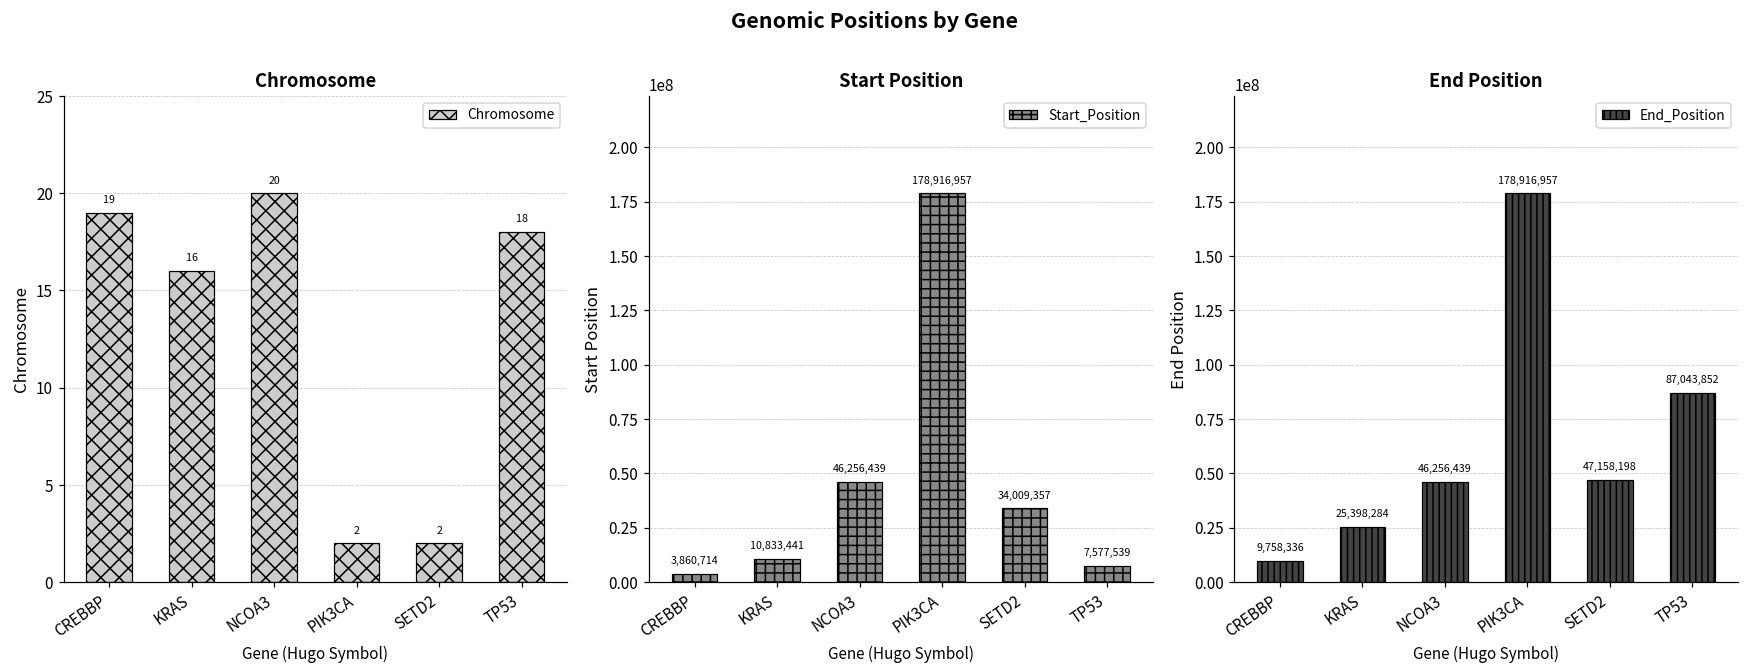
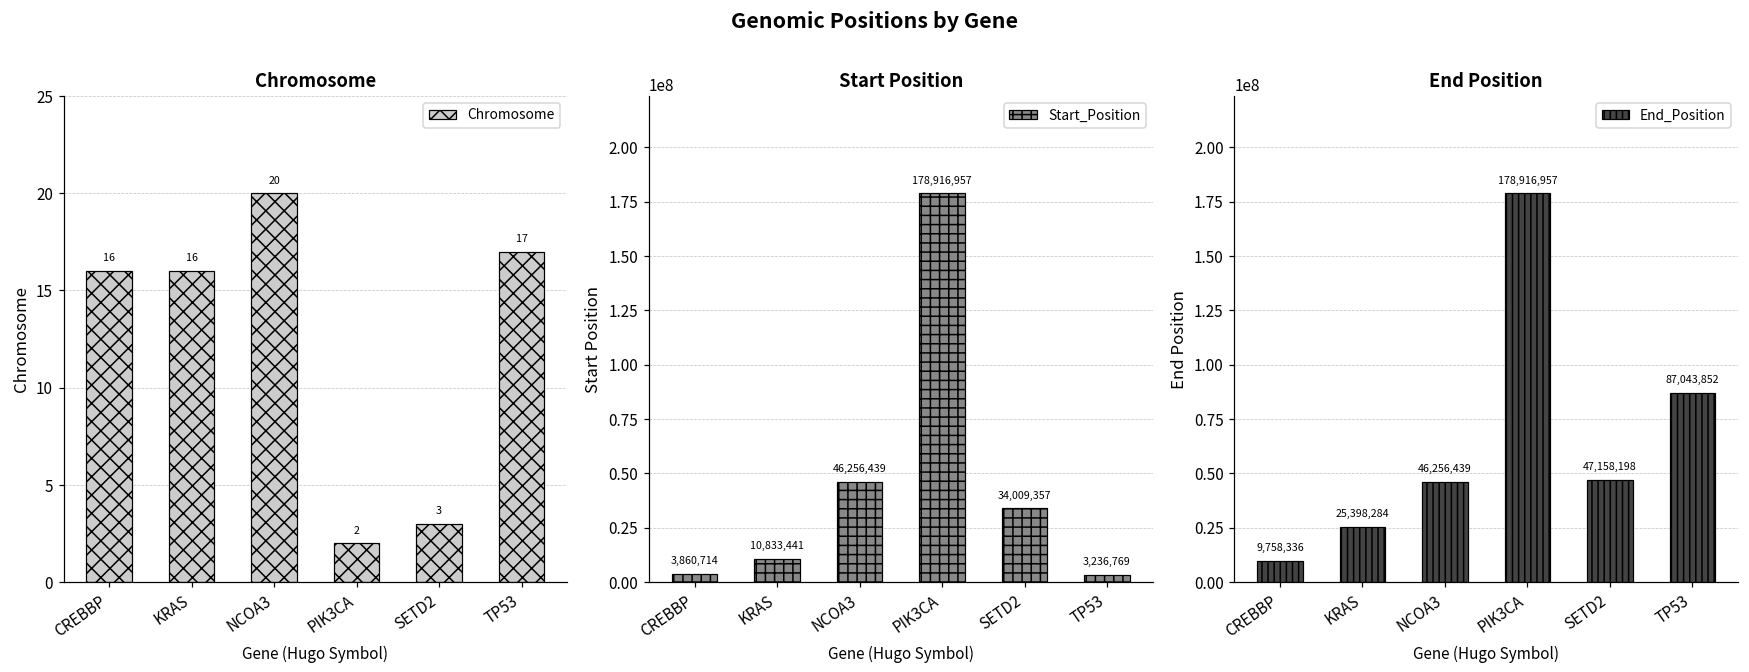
Chromosome, CREBBP: 19 -> 16
Chromosome, SETD2: 2 -> 3
Chromosome, TP53: 18 -> 17
Start Position, TP53: 7,577,539 -> 3,236,769
